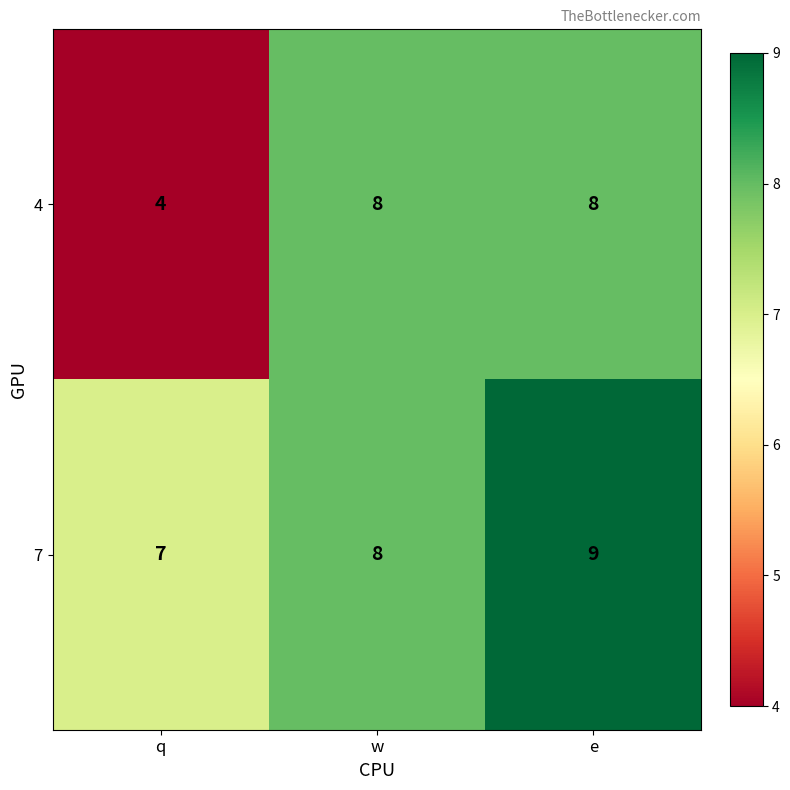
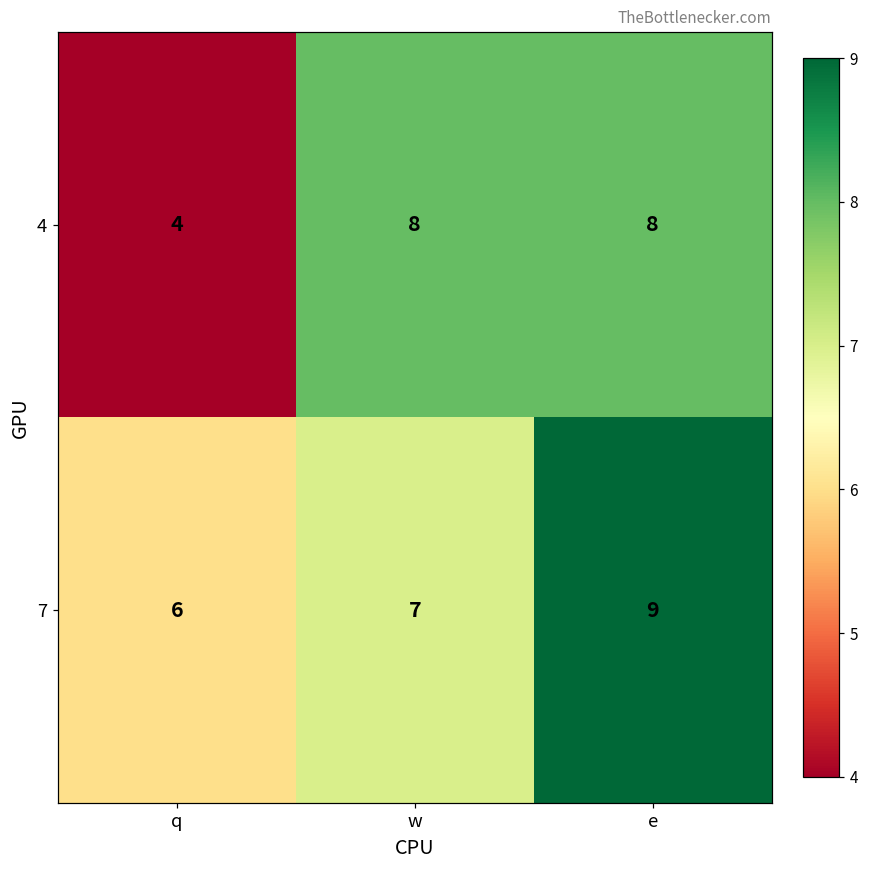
7, q: 7 -> 6
7, w: 8 -> 7
